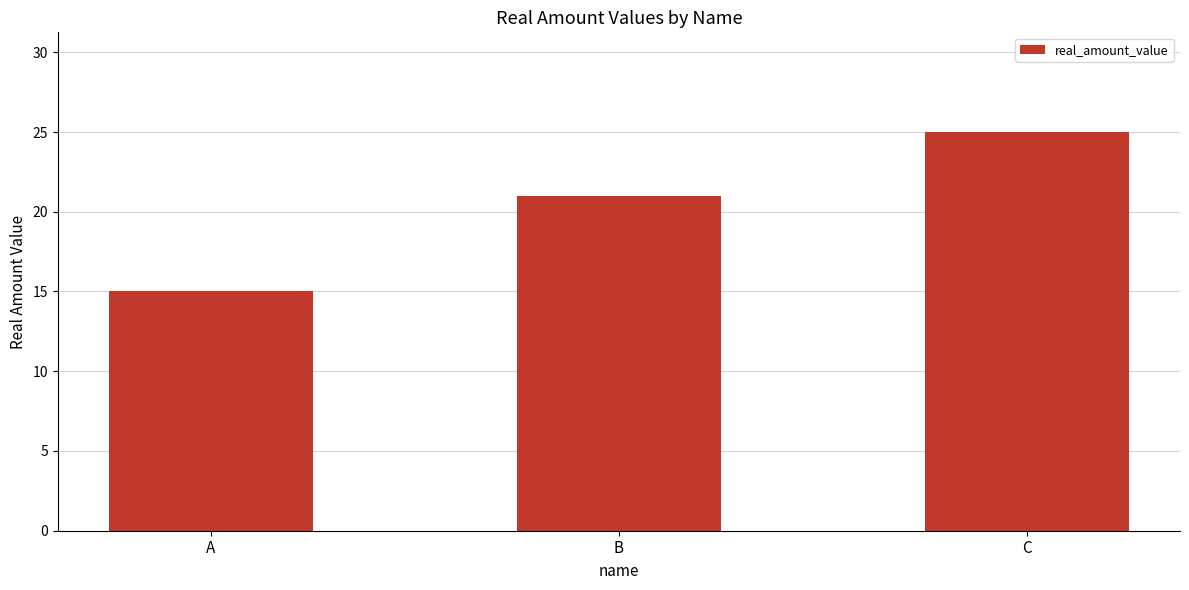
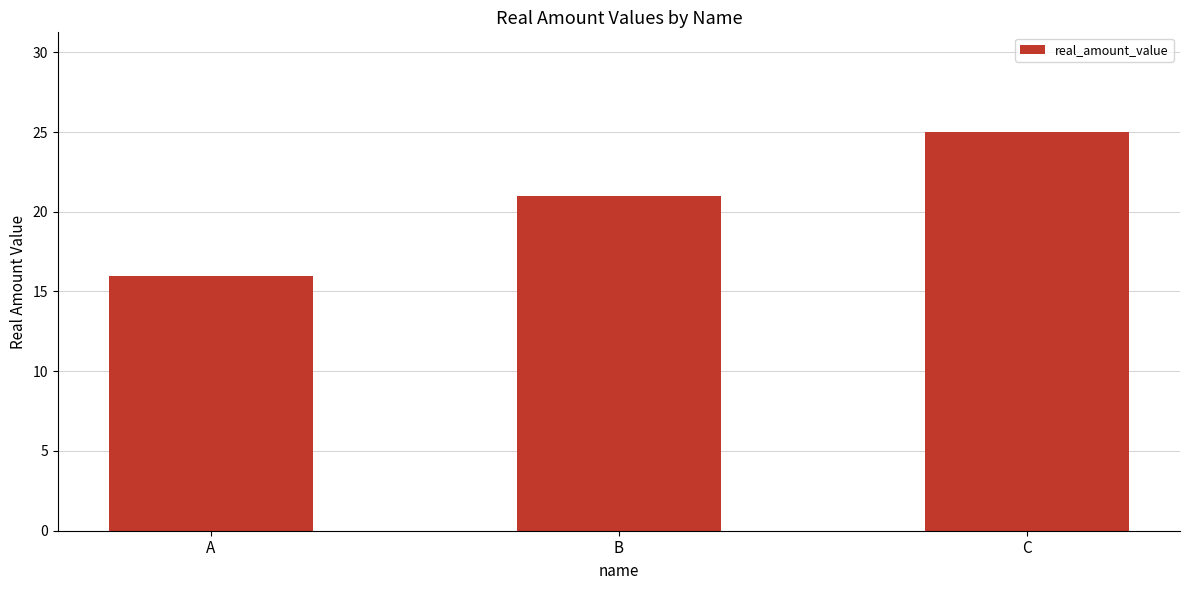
A: 15 -> 16
